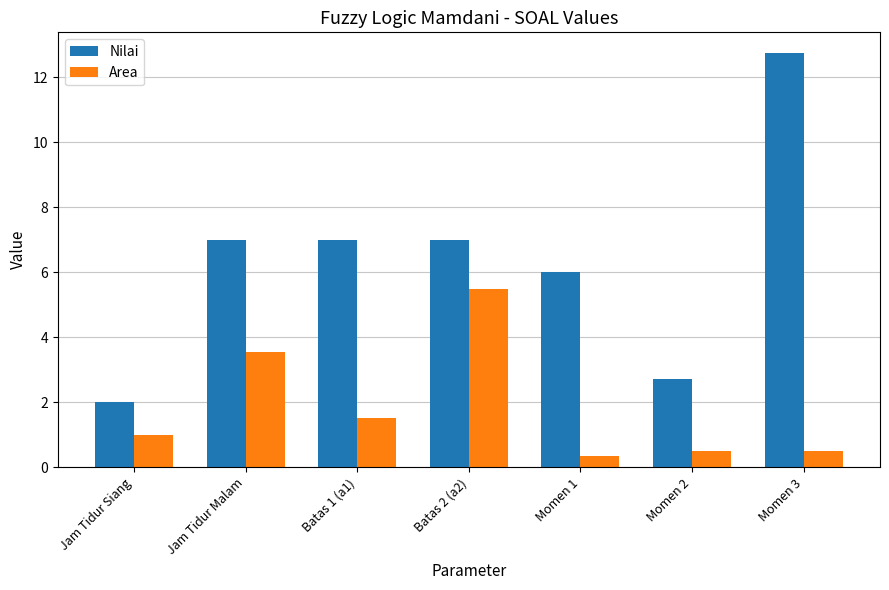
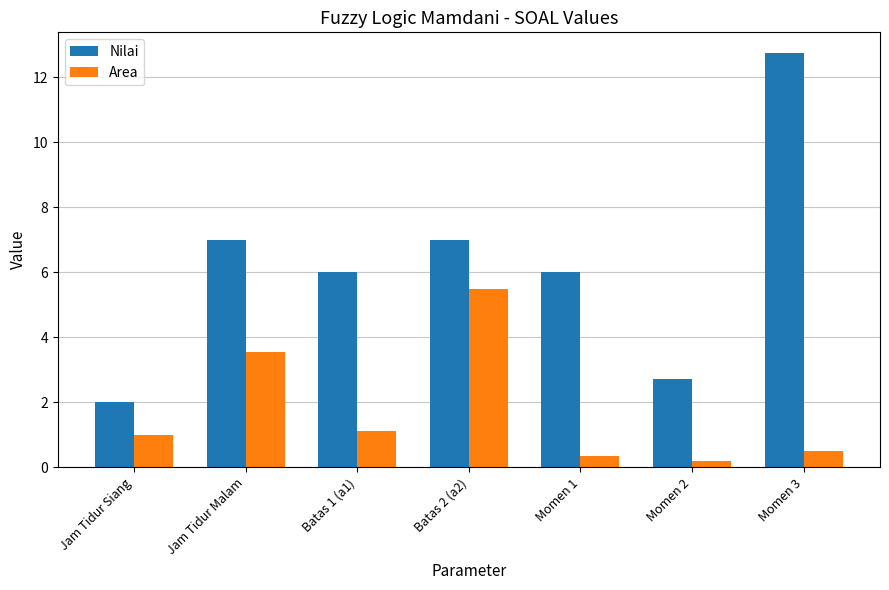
Nilai, Batas 1 (a1): 7 -> 6
Area, Batas 1 (a1): 1.5 -> 1.1
Area, Momen 2: 0.5 -> 0.2
